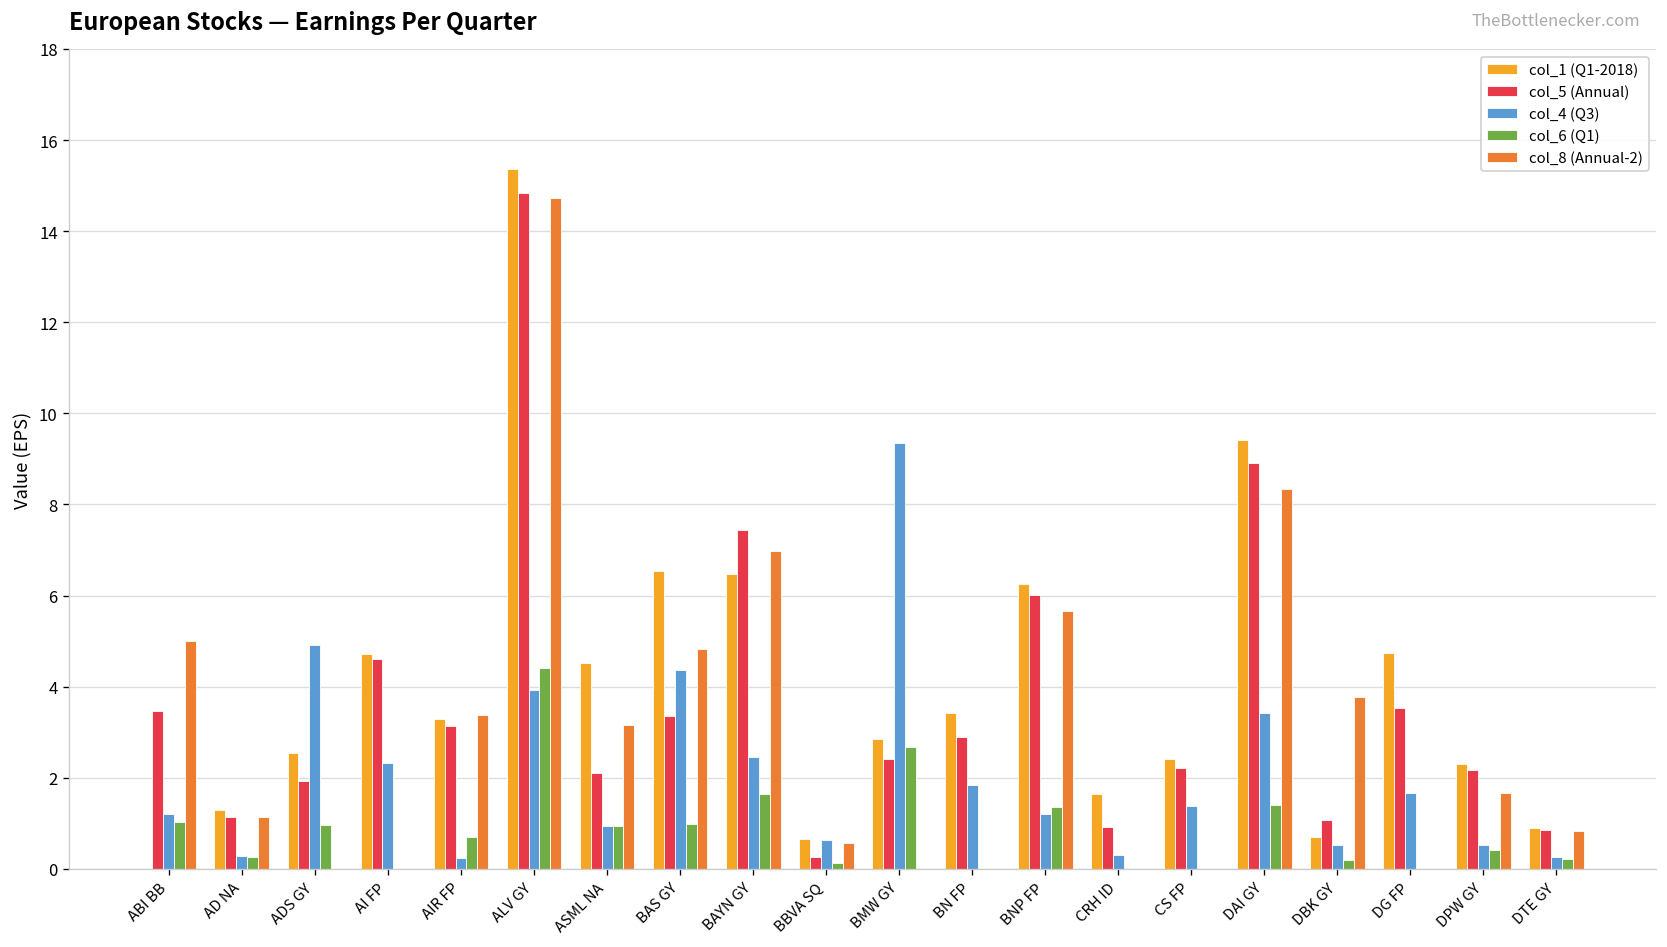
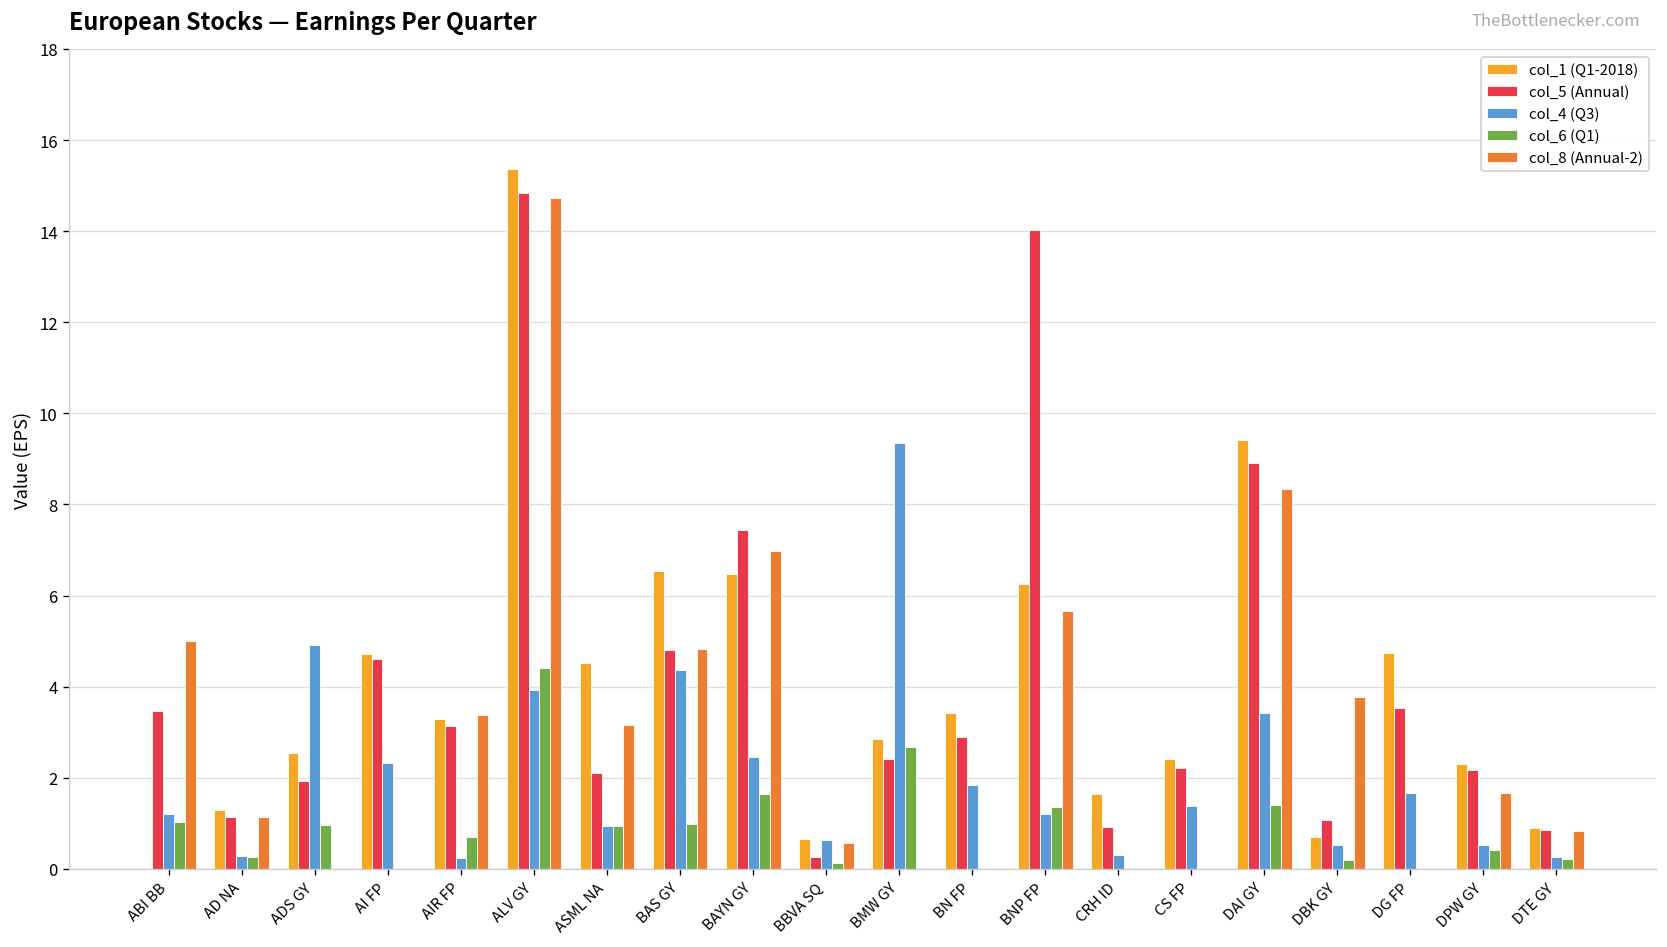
col_5 (Annual), BAS GY: 3.4 -> 4.8
col_5 (Annual), BNP FP: 6.0 -> 14.0
